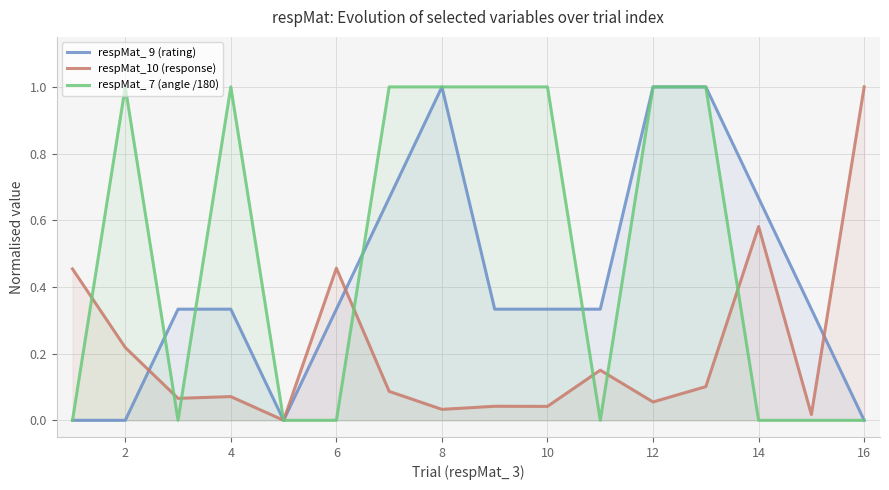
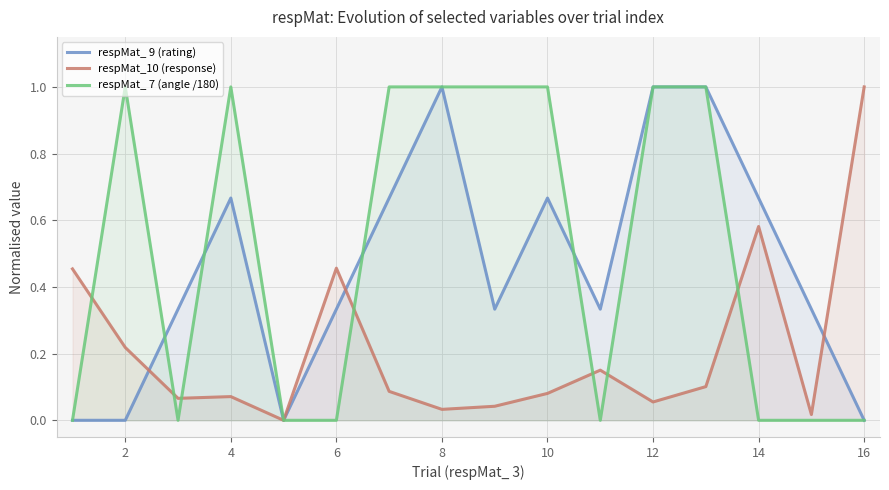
respMat_ 9 (rating), 4: 0.33 -> 0.67
respMat_ 9 (rating), 10: 0.33 -> 0.67
respMat_10 (response), 10: 0.04 -> 0.08
